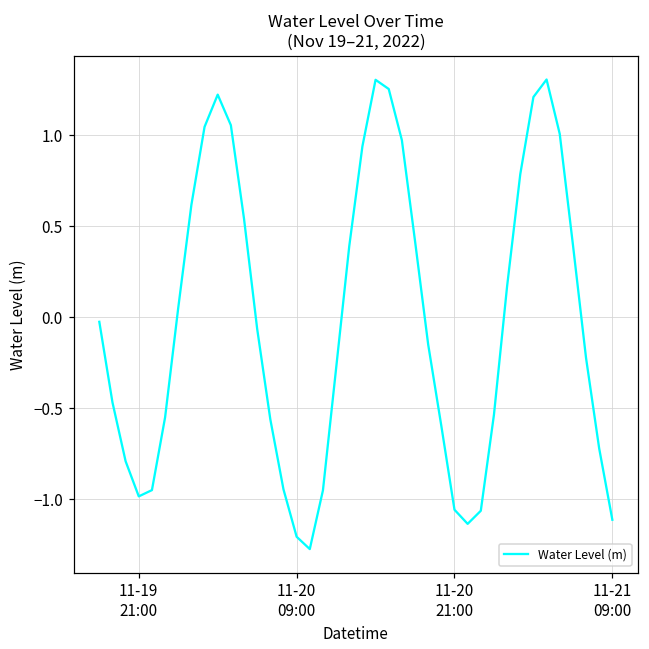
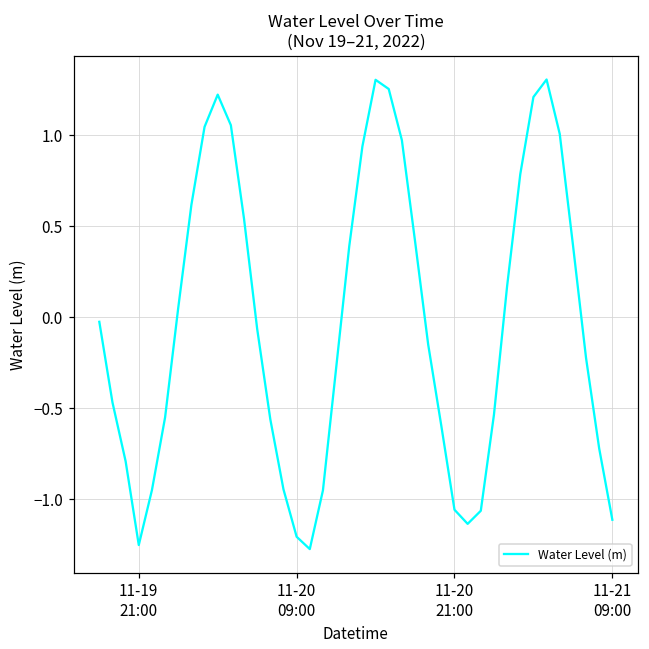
11-19 21:00: -0.98 -> -1.25
